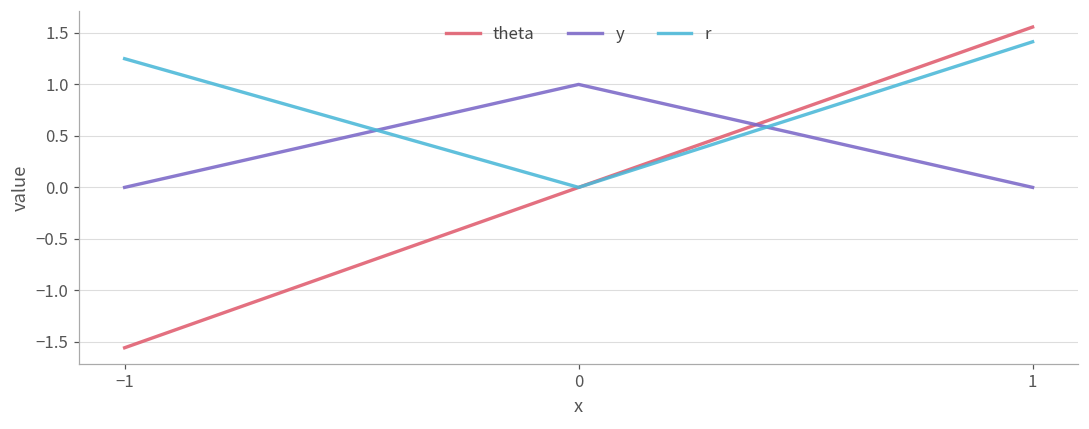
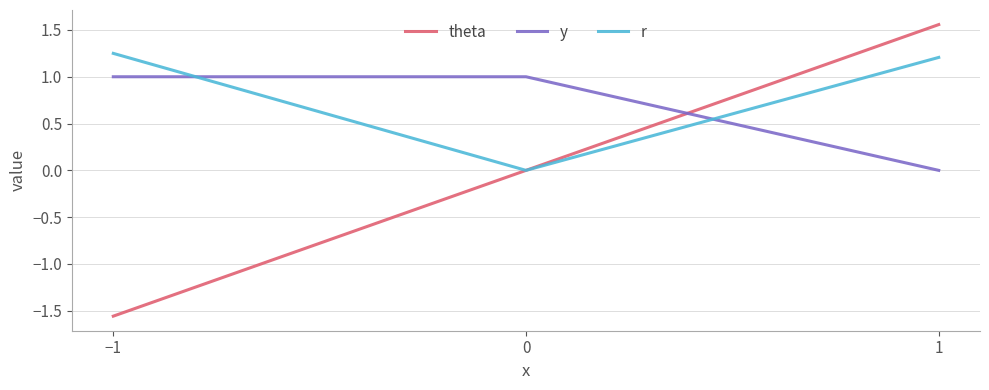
y, −1: 0 -> 1
r, 1: 1.4 -> 1.2
